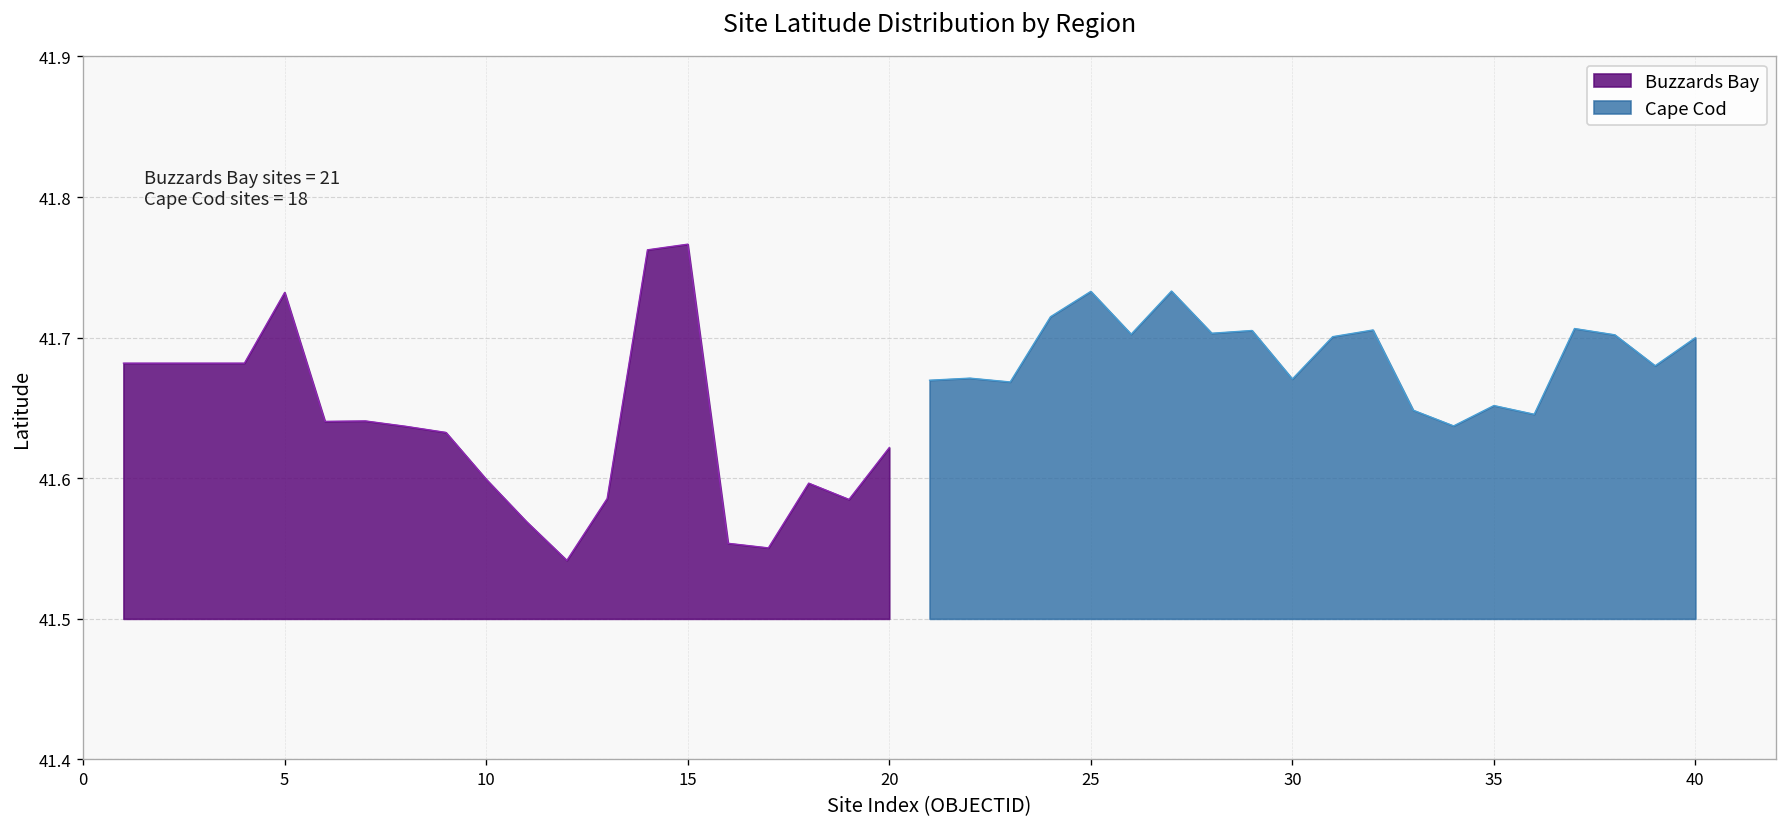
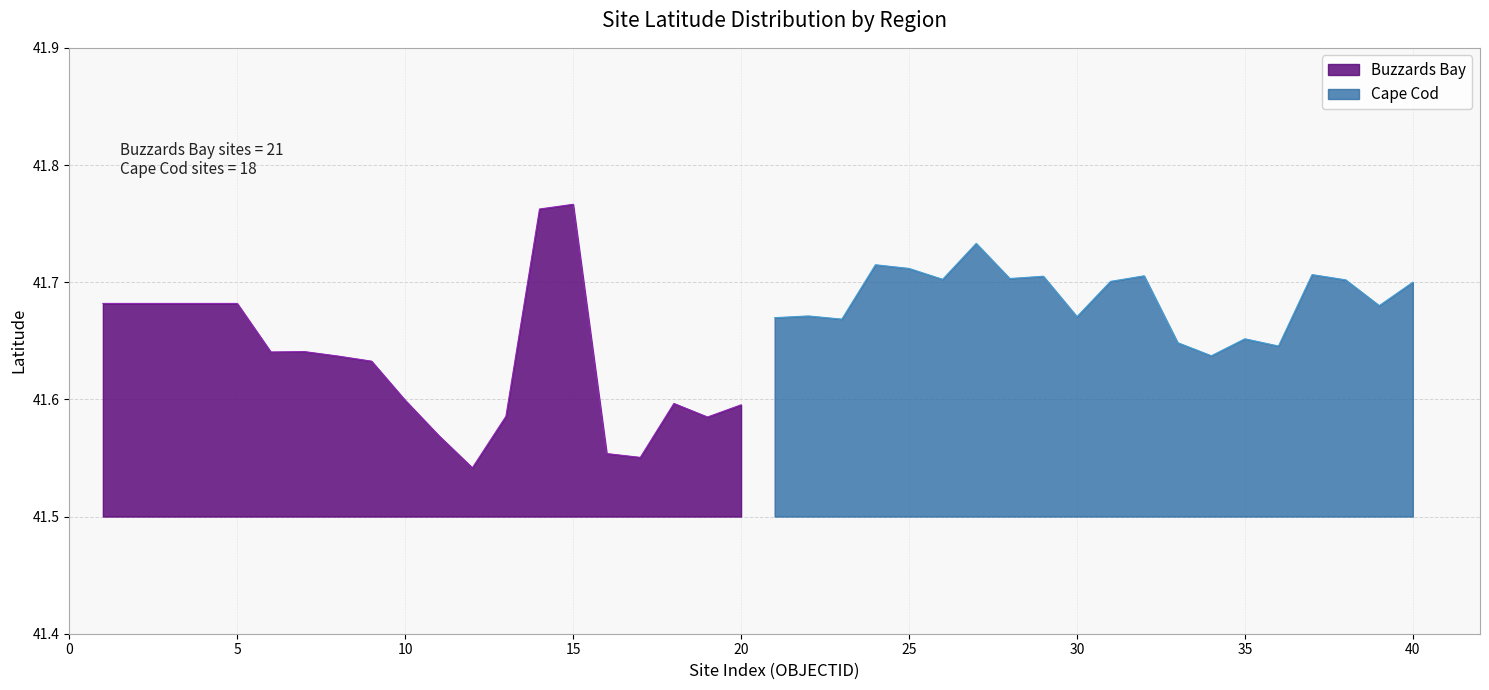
Buzzards Bay, 5: 41.732 -> 41.682
Buzzards Bay, 20: 41.622 -> 41.595
Cape Cod, 25: 41.733 -> 41.712
